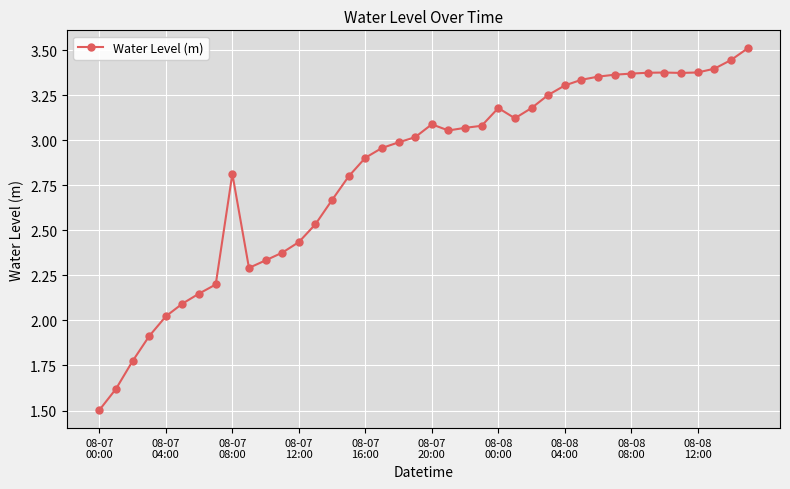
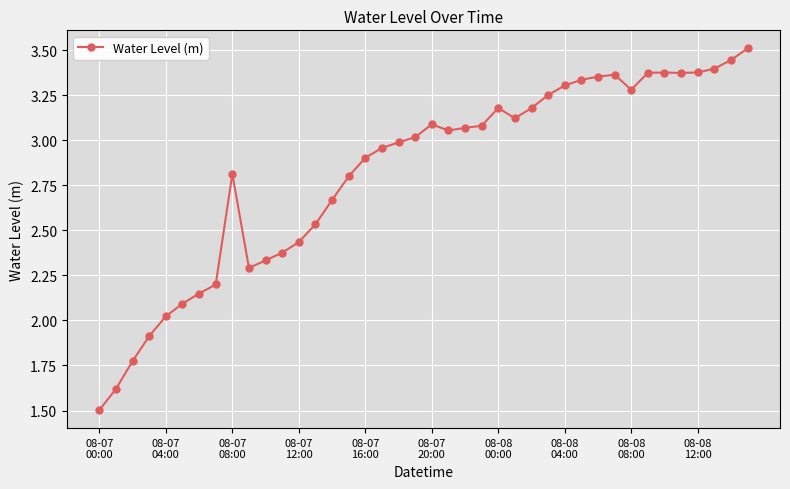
08-08 08:00: 3.37 -> 3.28
